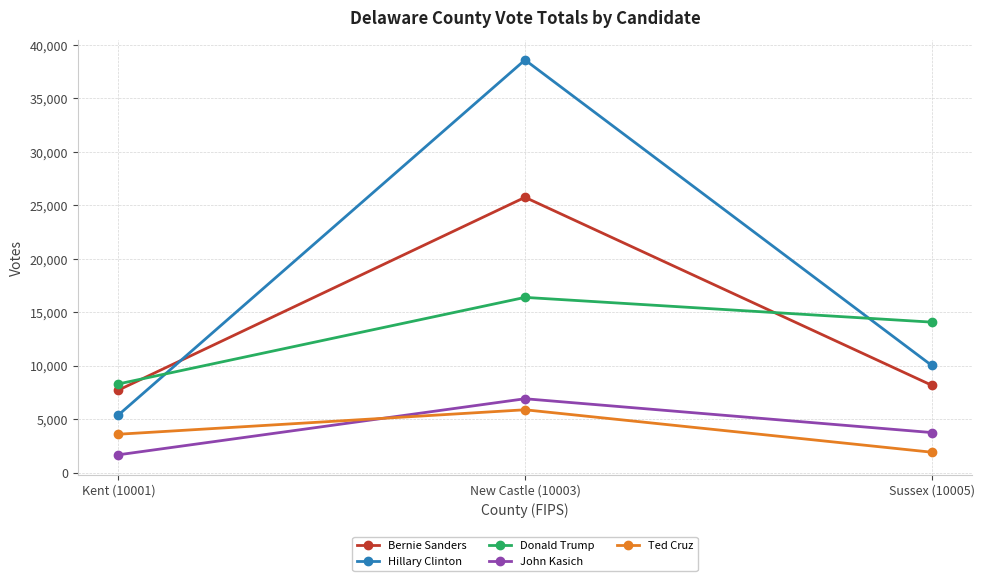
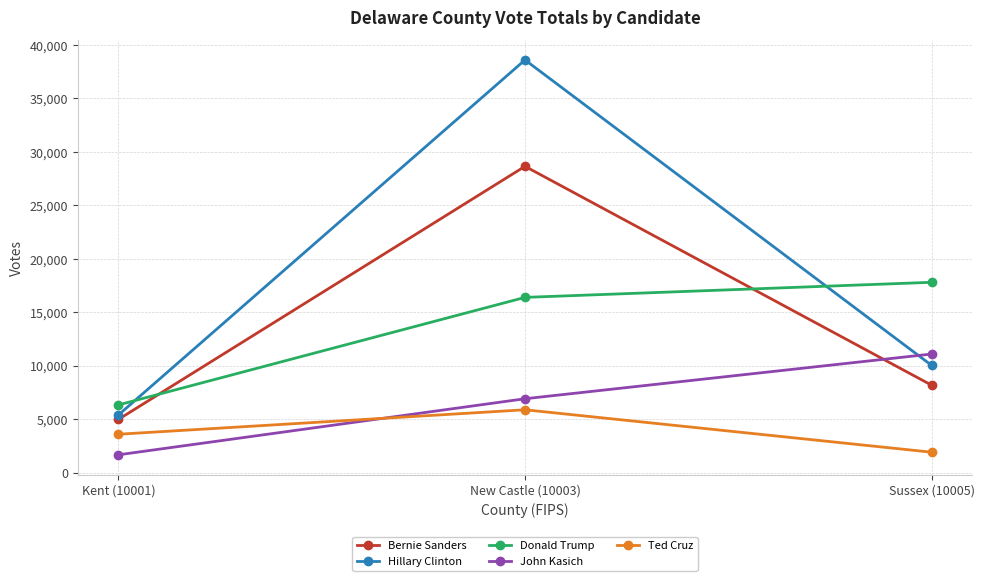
Bernie Sanders, Kent (10001): 7,700 -> 5,000
Donald Trump, Kent (10001): 8,300 -> 6,300
Bernie Sanders, New Castle (10003): 25,700 -> 28,600
Donald Trump, Sussex (10005): 14,100 -> 17,800
John Kasich, Sussex (10005): 3,700 -> 11,100
